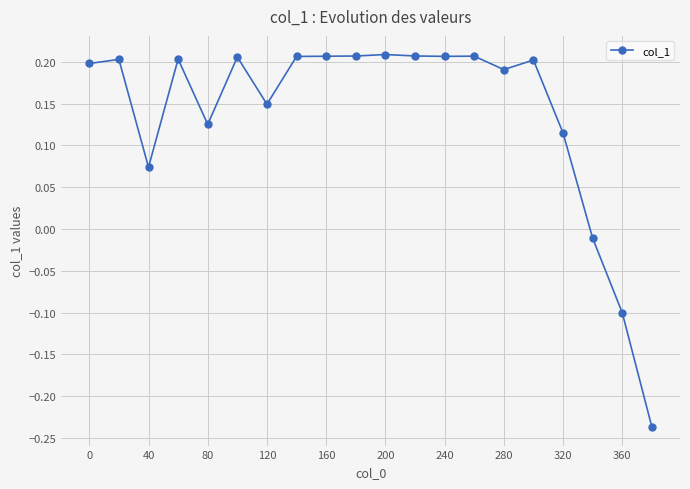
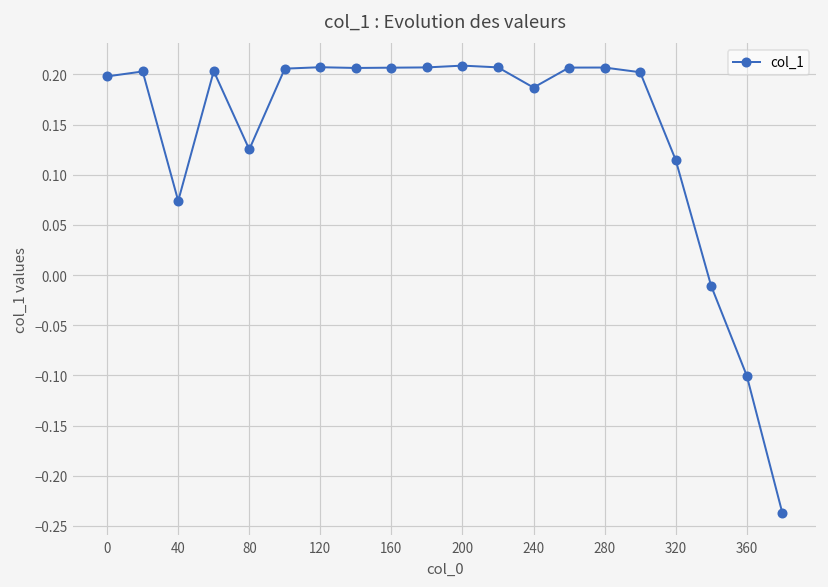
120: 0.15 -> 0.21
240: 0.21 -> 0.19
280: 0.19 -> 0.21
